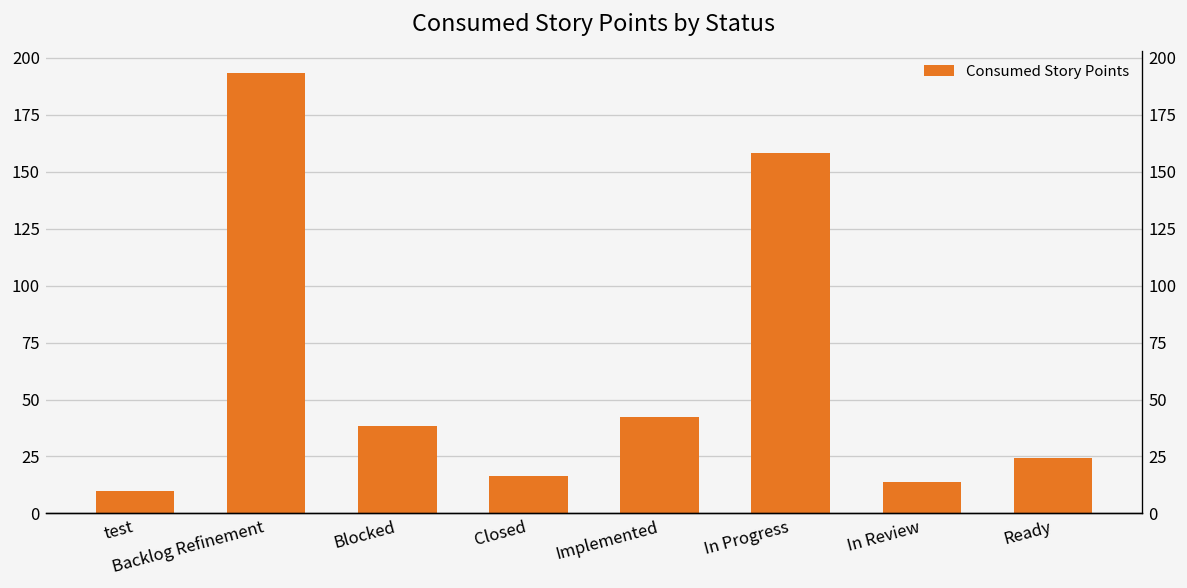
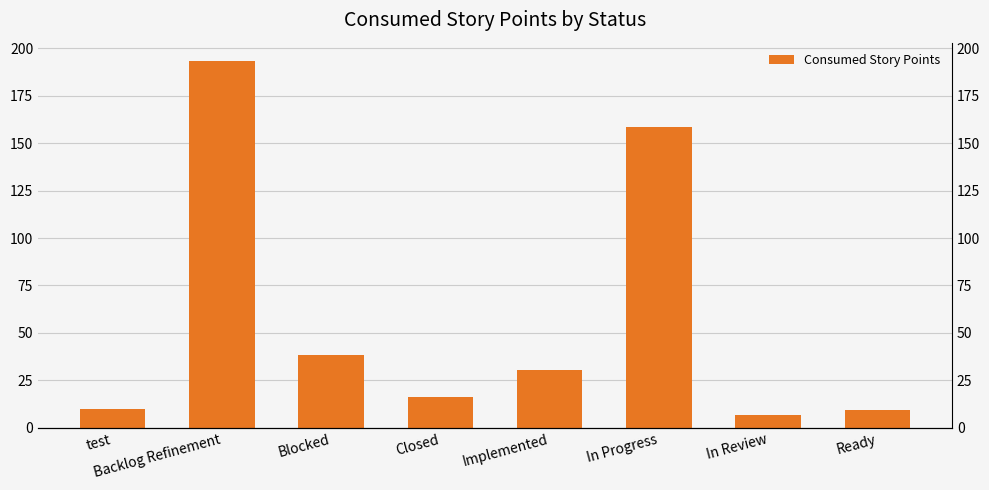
Implemented: 42 -> 30
In Review: 14 -> 7
Ready: 24 -> 9
